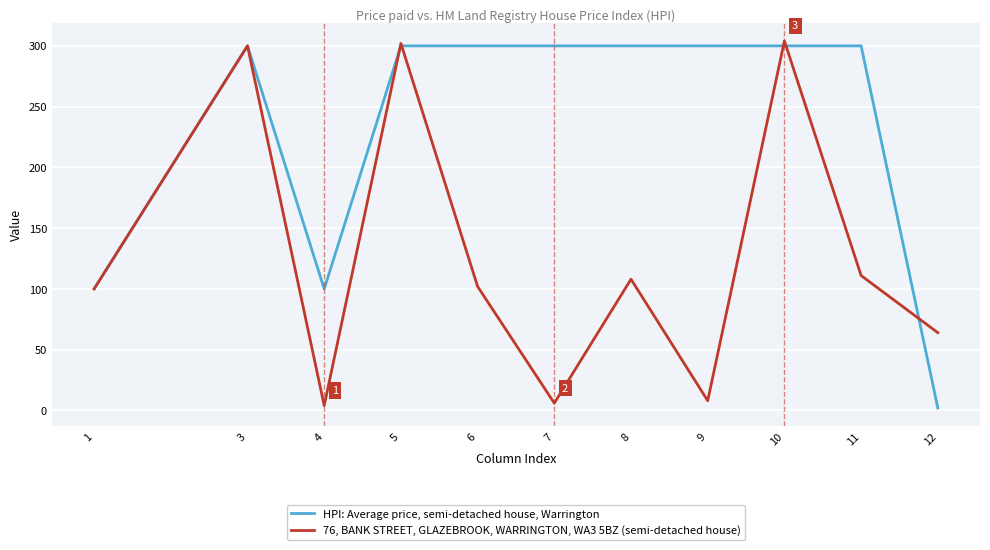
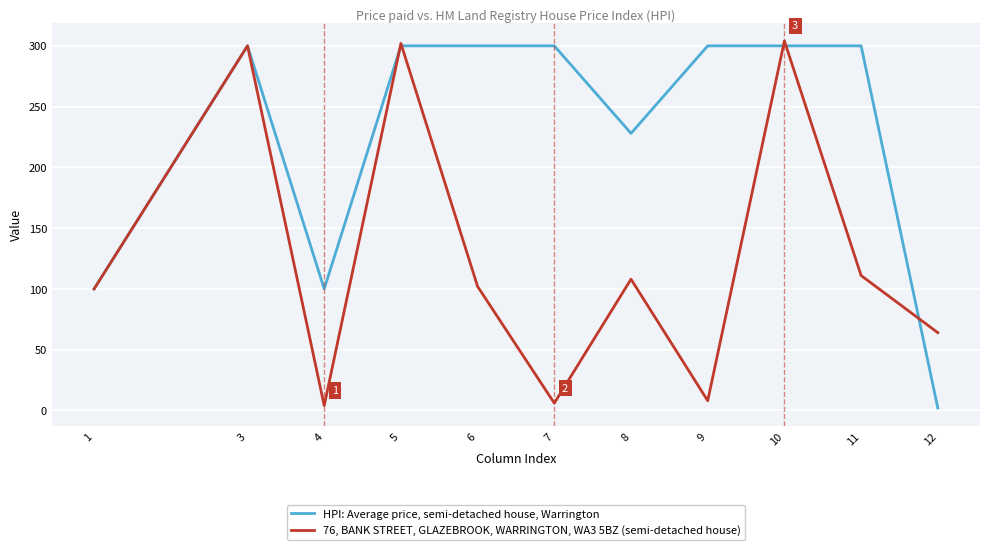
HPI: Average price, semi-detached house, Warrington, 8: 300 -> 228
